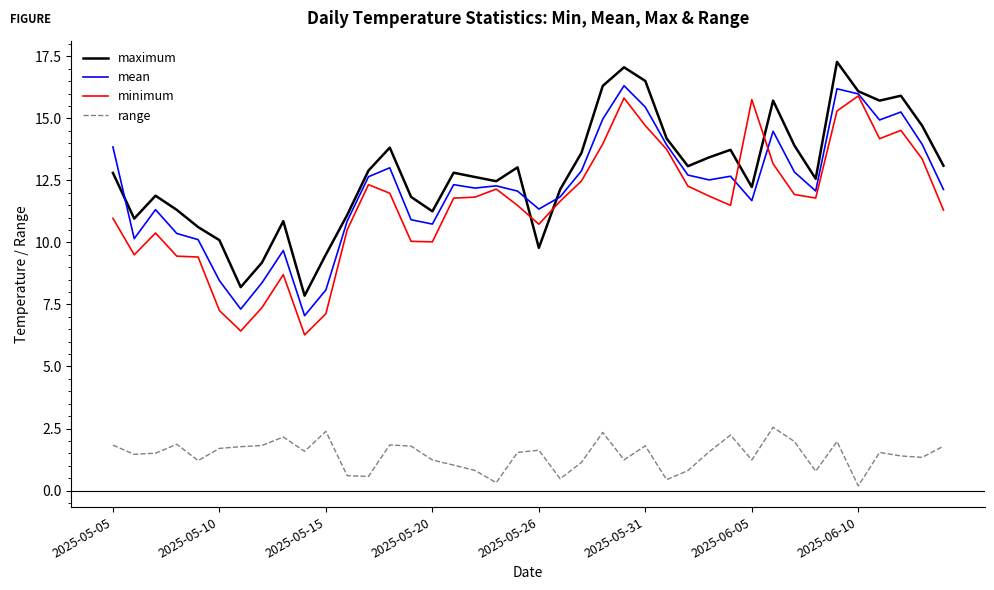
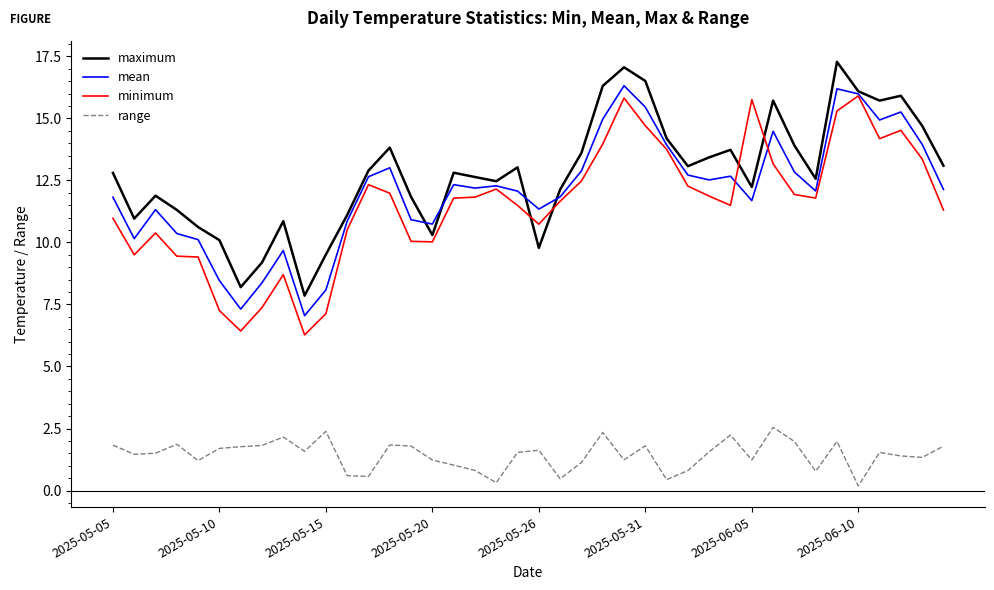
mean, 2025-05-05: 13.8 -> 11.8
maximum, 2025-05-20: 11.3 -> 10.3
